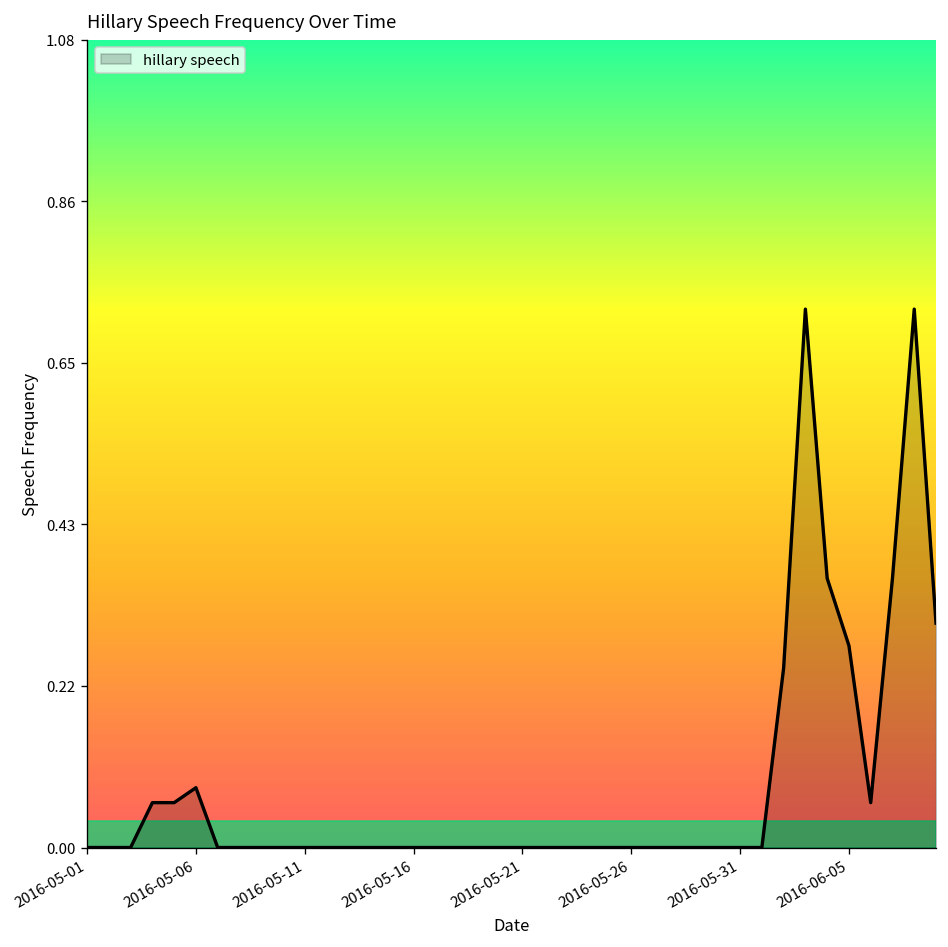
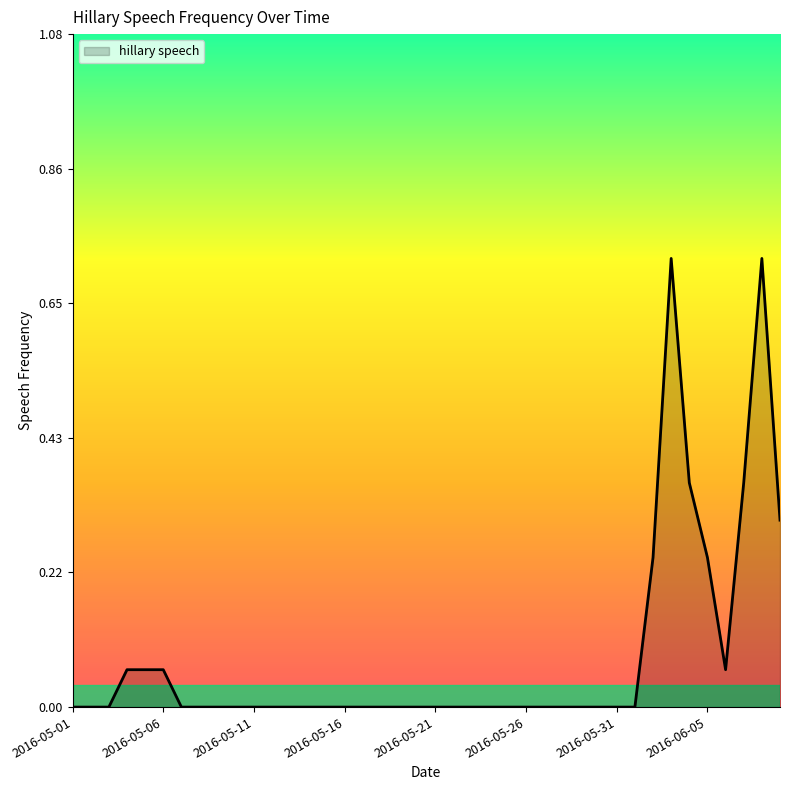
2016-05-06: 0.08 -> 0.06
2016-06-05: 0.27 -> 0.24
